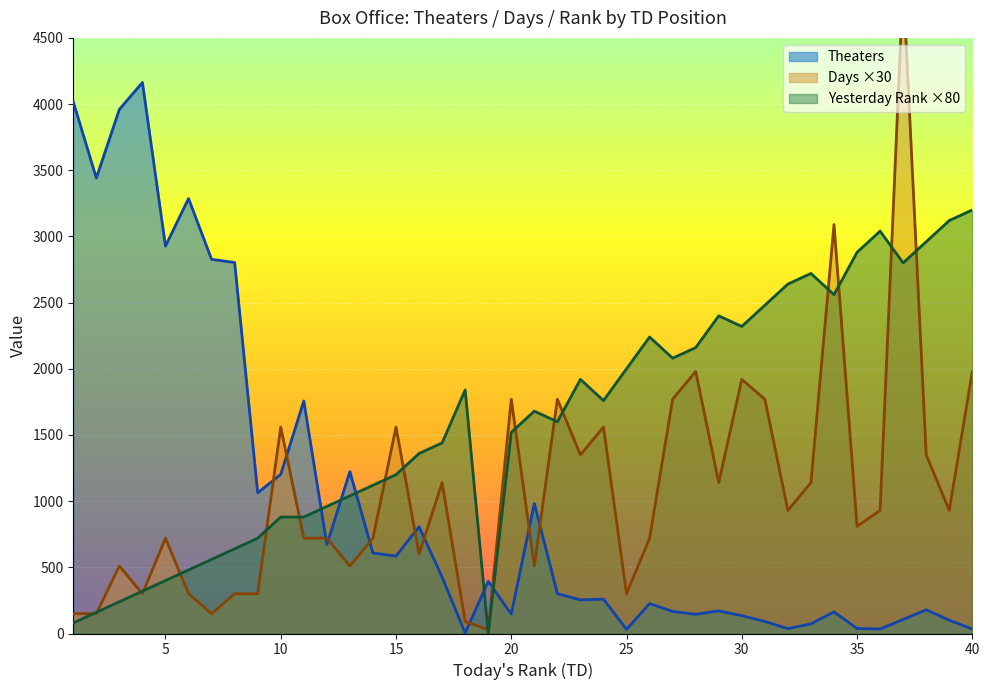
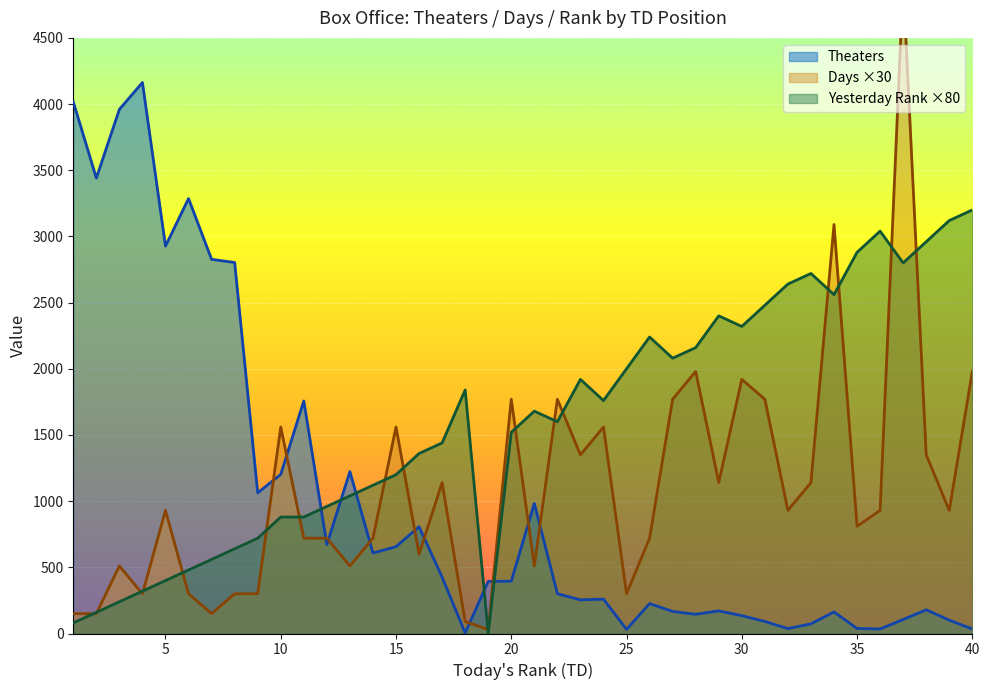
Days ×30, 5: 720 -> 930
Theaters, 15: 590 -> 660
Theaters, 20: 150 -> 400
